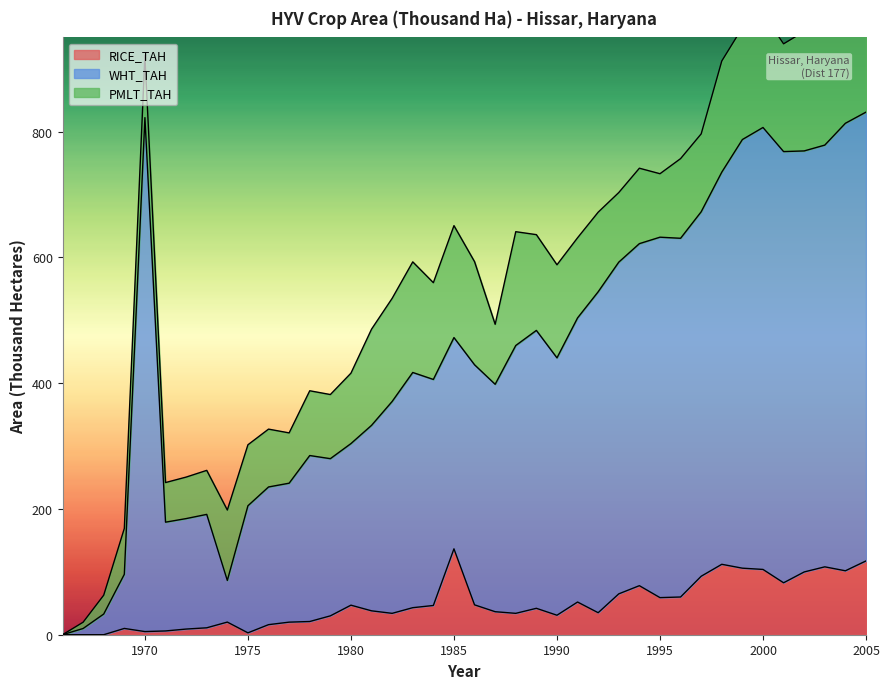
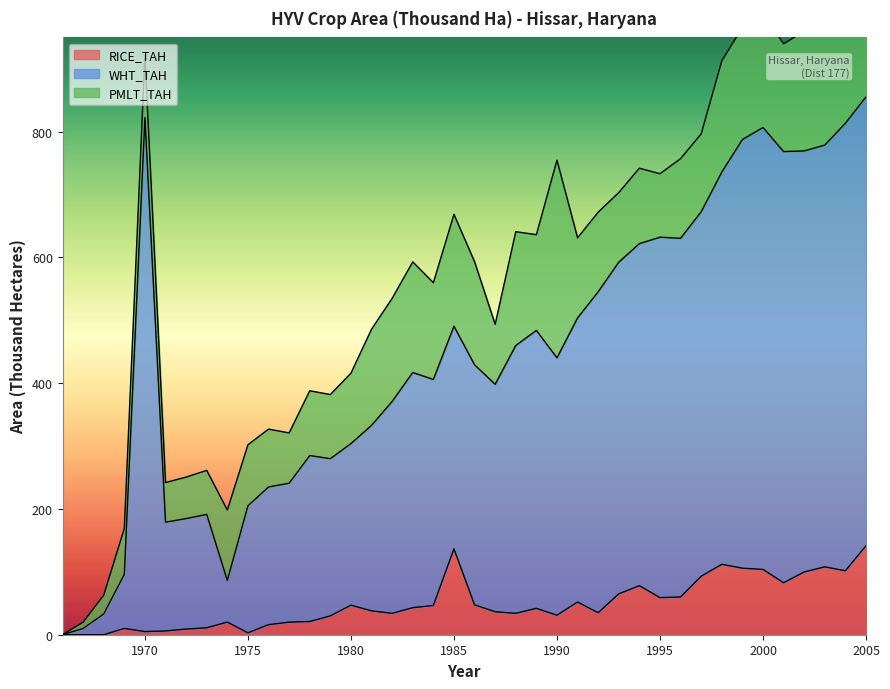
WHT_TAH, 1985: 340 -> 350
PMLT_TAH, 1990: 150 -> 310
RICE_TAH, 2005: 120 -> 140
